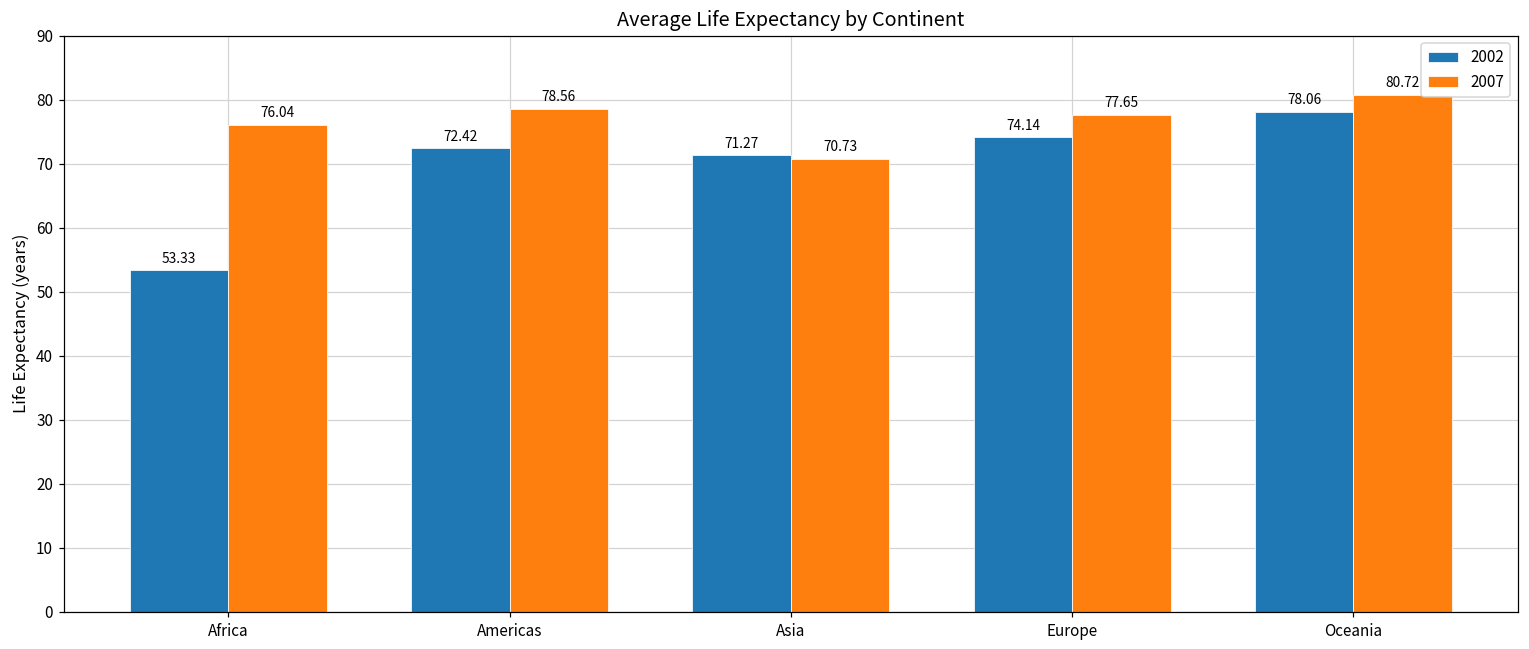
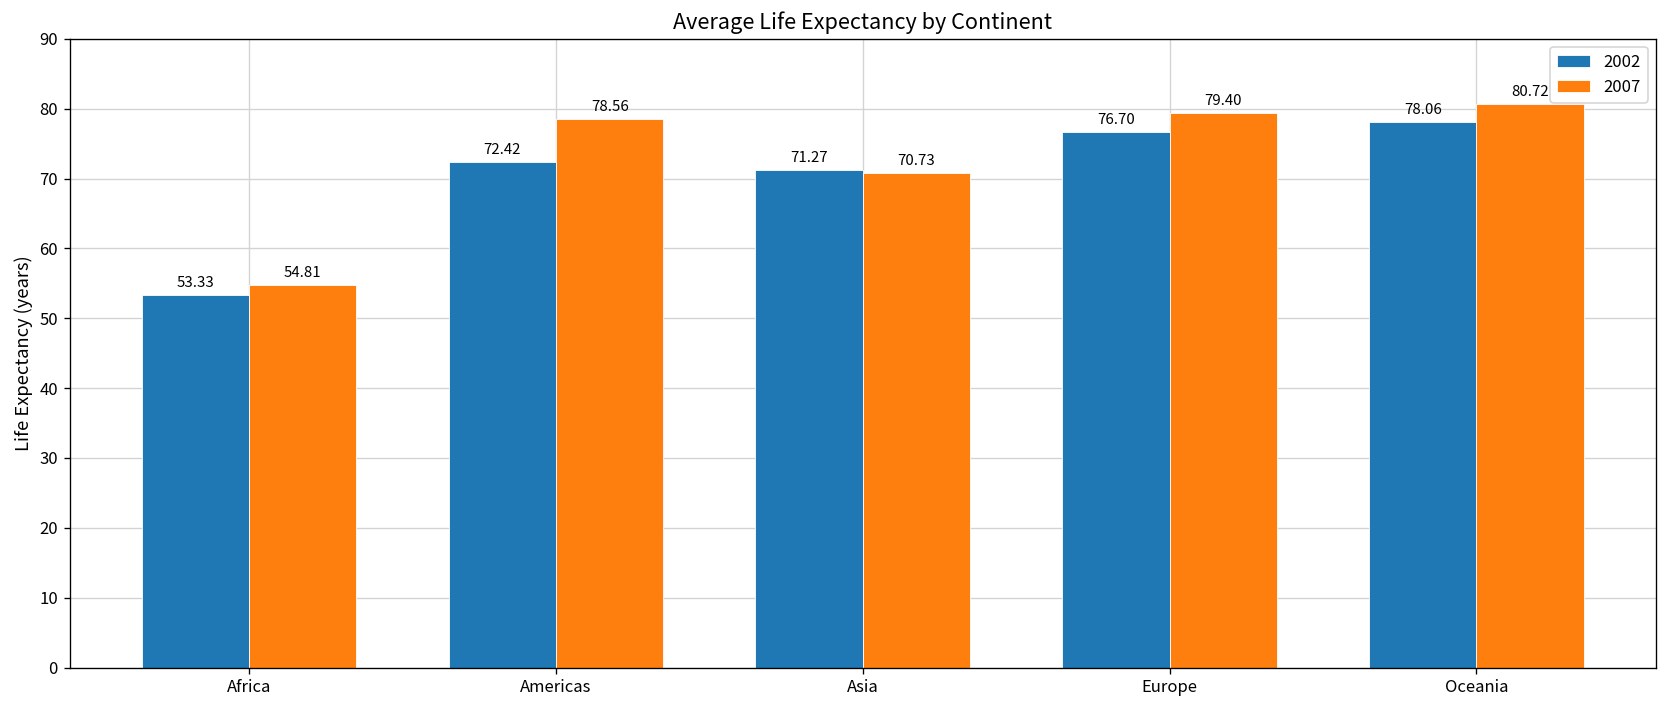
2007, Africa: 76.04 -> 54.81
2002, Europe: 74.14 -> 76.70
2007, Europe: 77.65 -> 79.40
